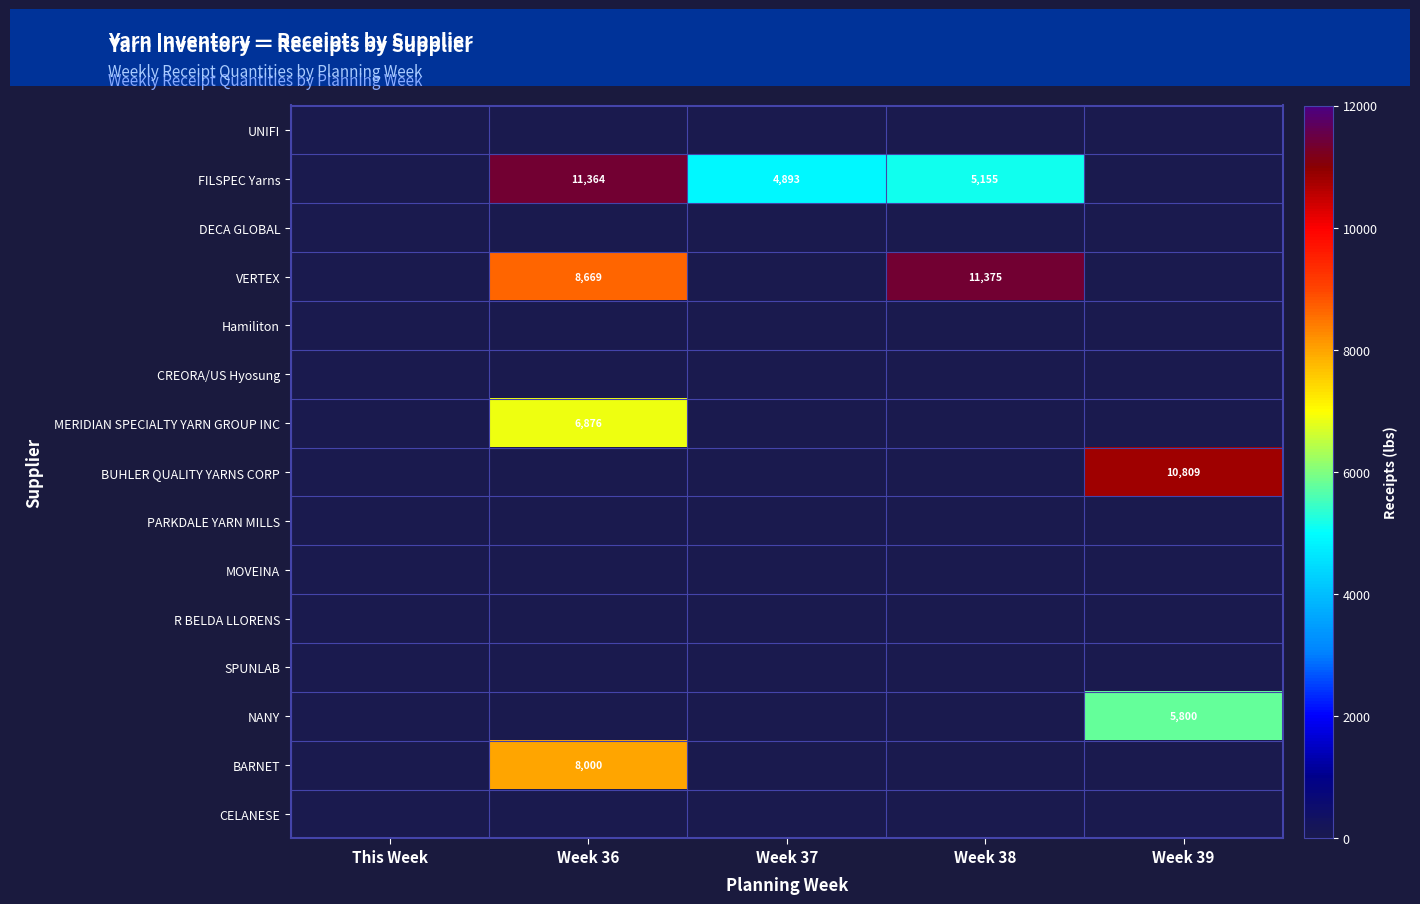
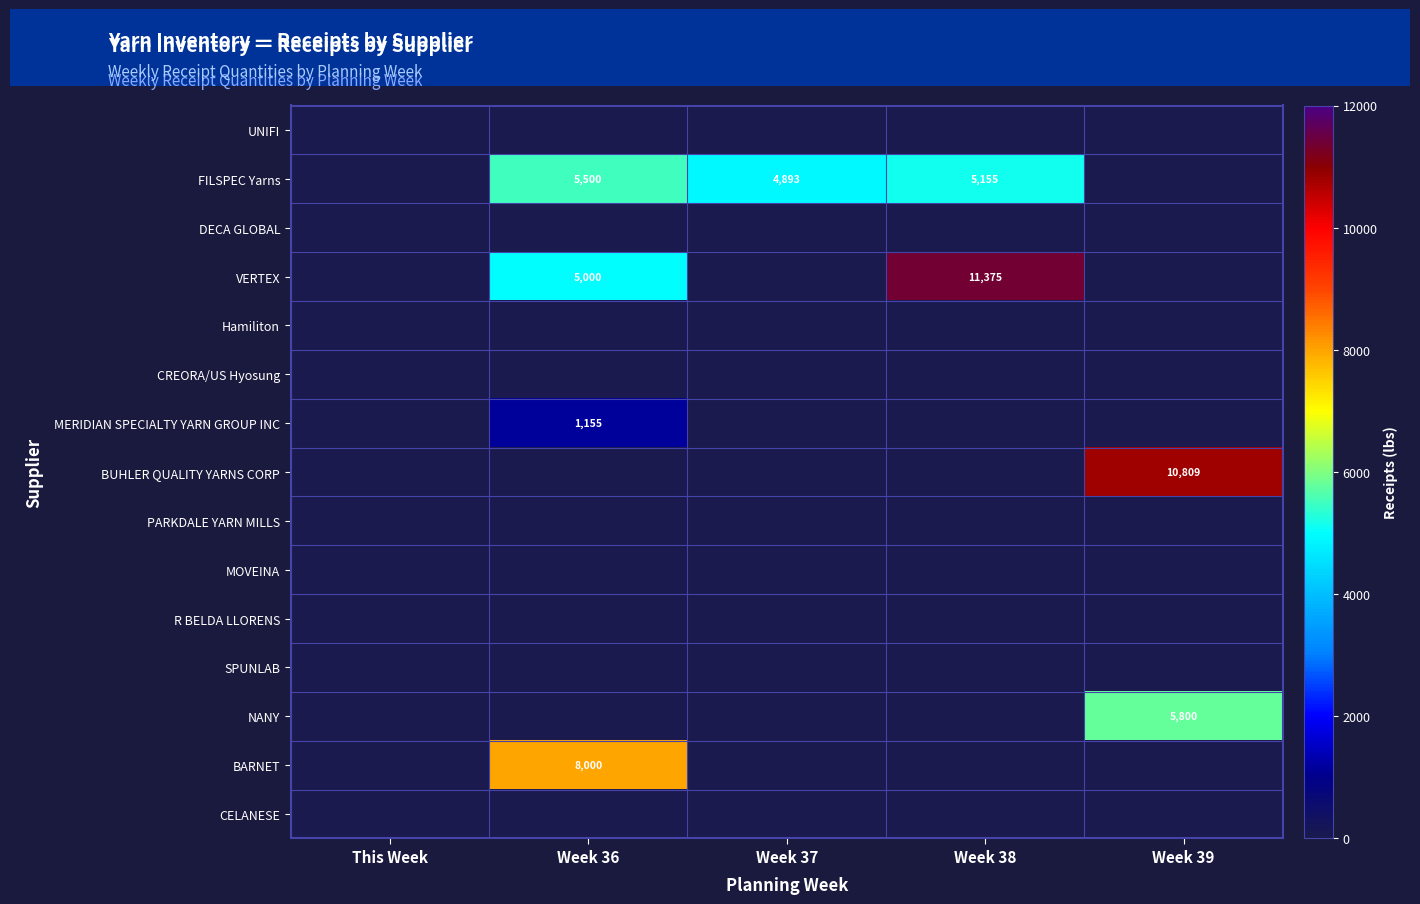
FILSPEC Yarns, Week 36: 11,364 -> 5,500
VERTEX, Week 36: 8,669 -> 5,000
MERIDIAN SPECIALTY YARN GROUP INC, Week 36: 6,876 -> 1,155
